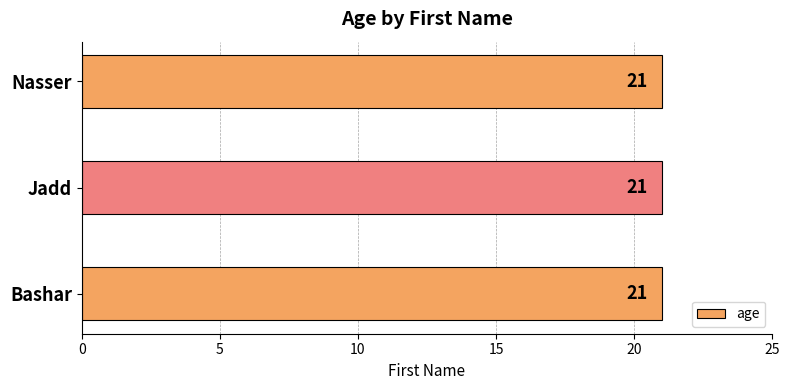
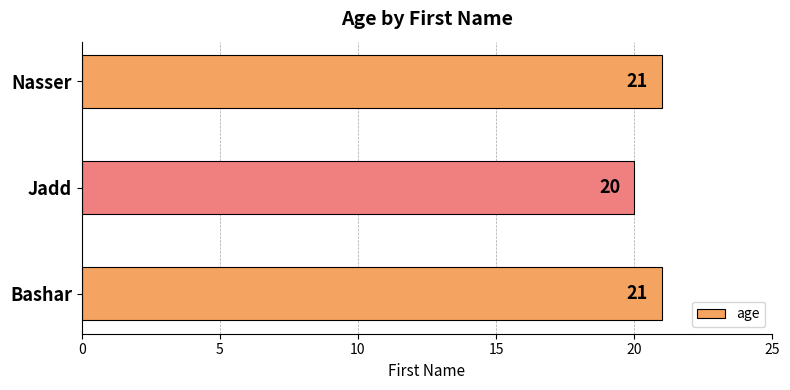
Jadd: 21 -> 20
